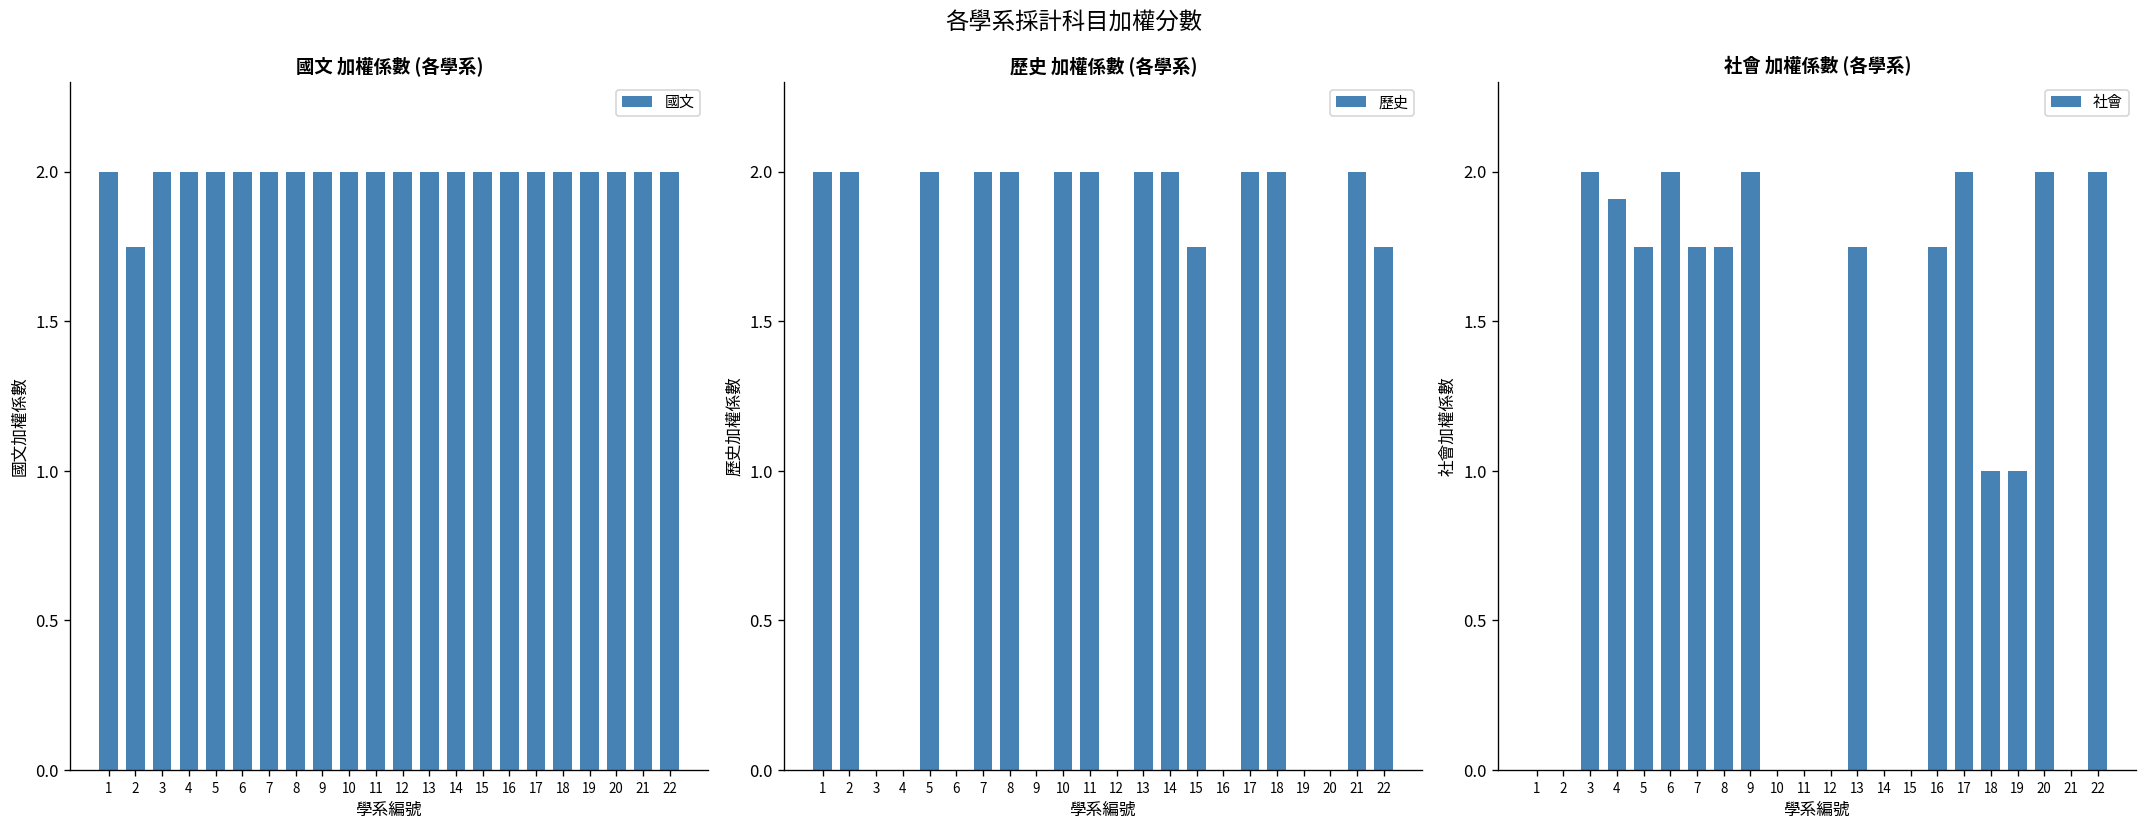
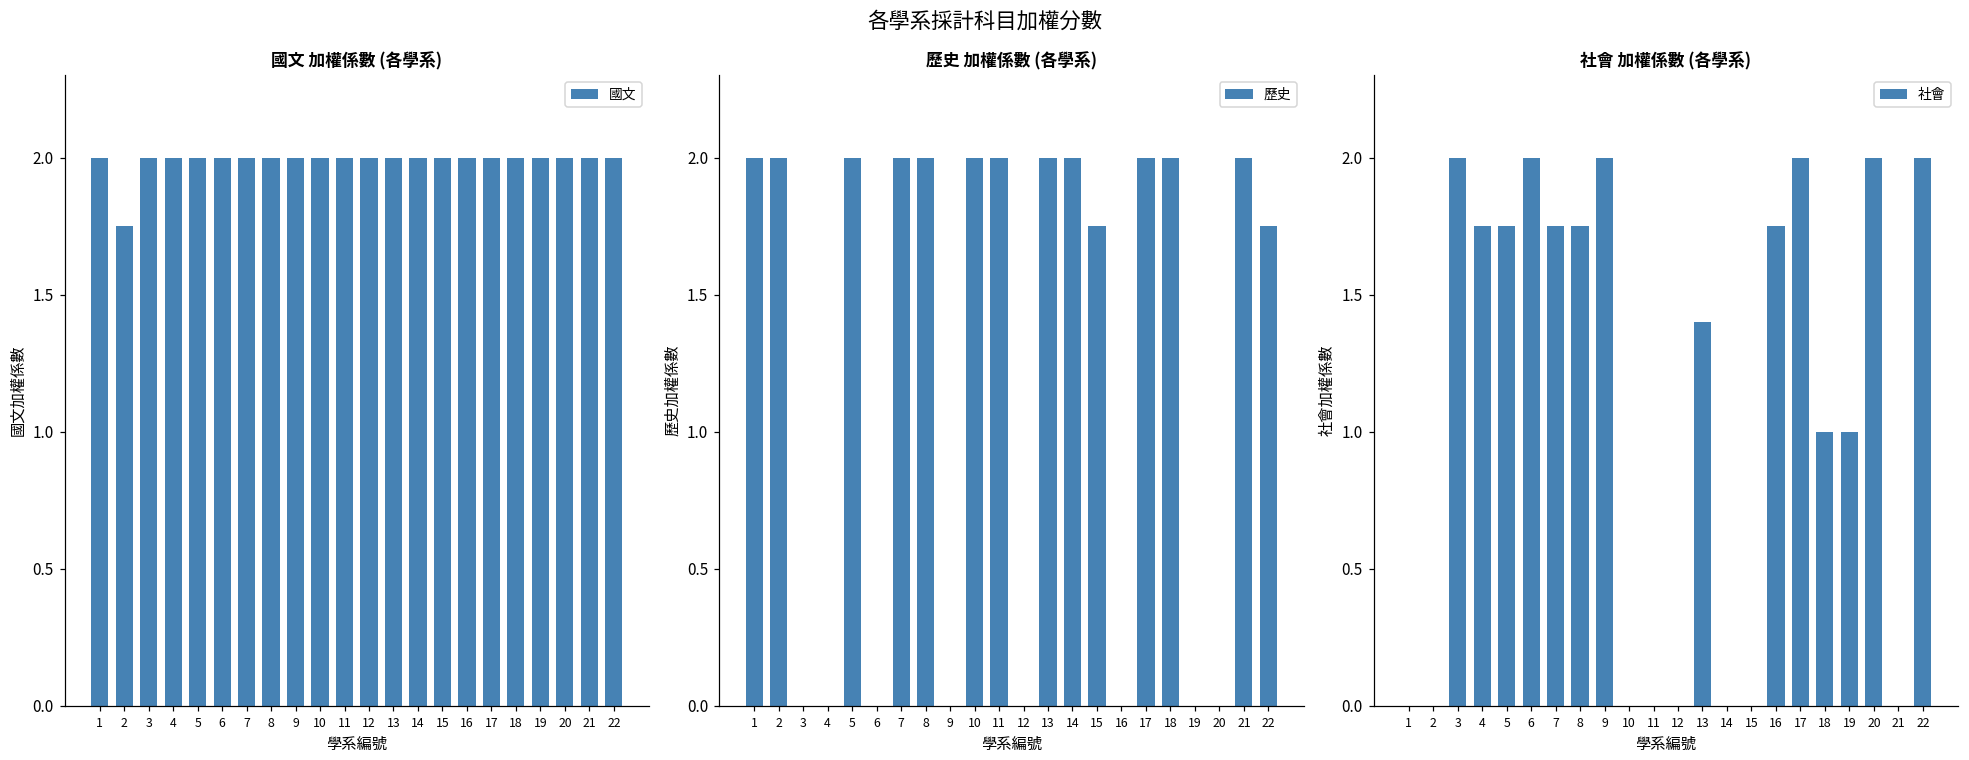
社會 加權係數 (各學系), 4: 1.91 -> 1.75
社會 加權係數 (各學系), 13: 1.75 -> 1.40
